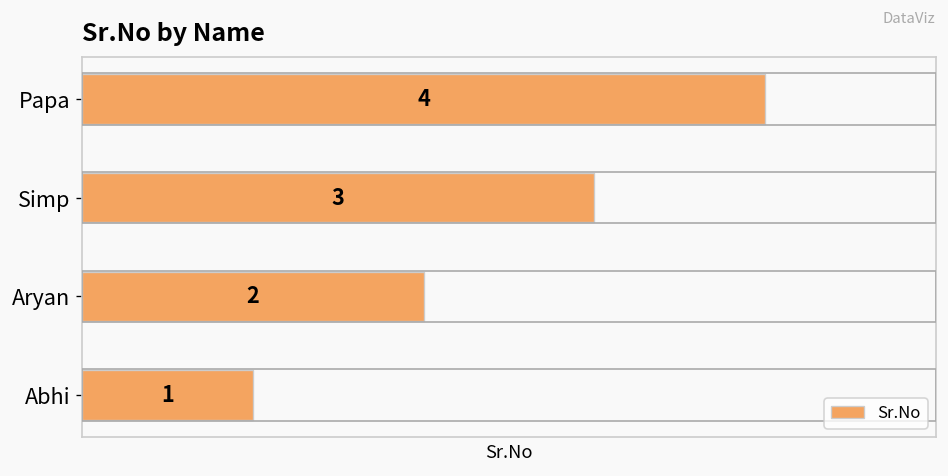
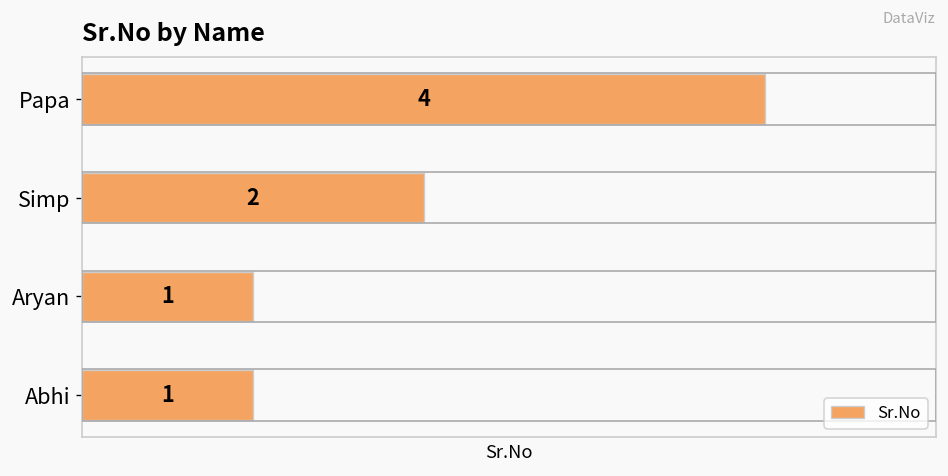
Simp: 3 -> 2
Aryan: 2 -> 1
